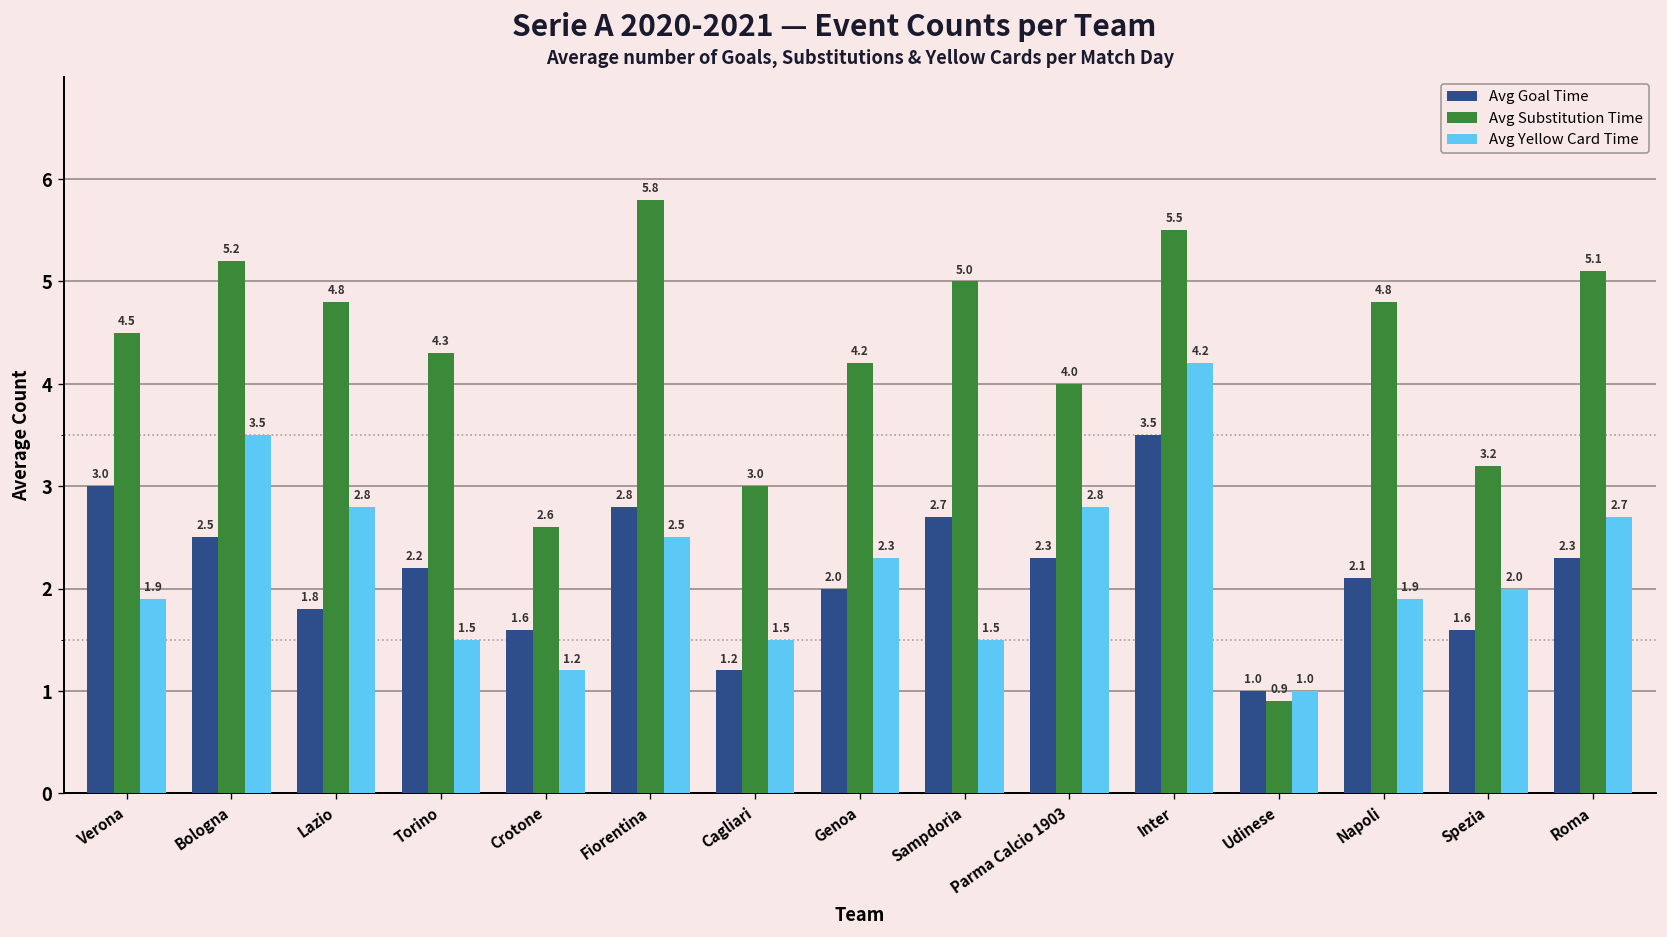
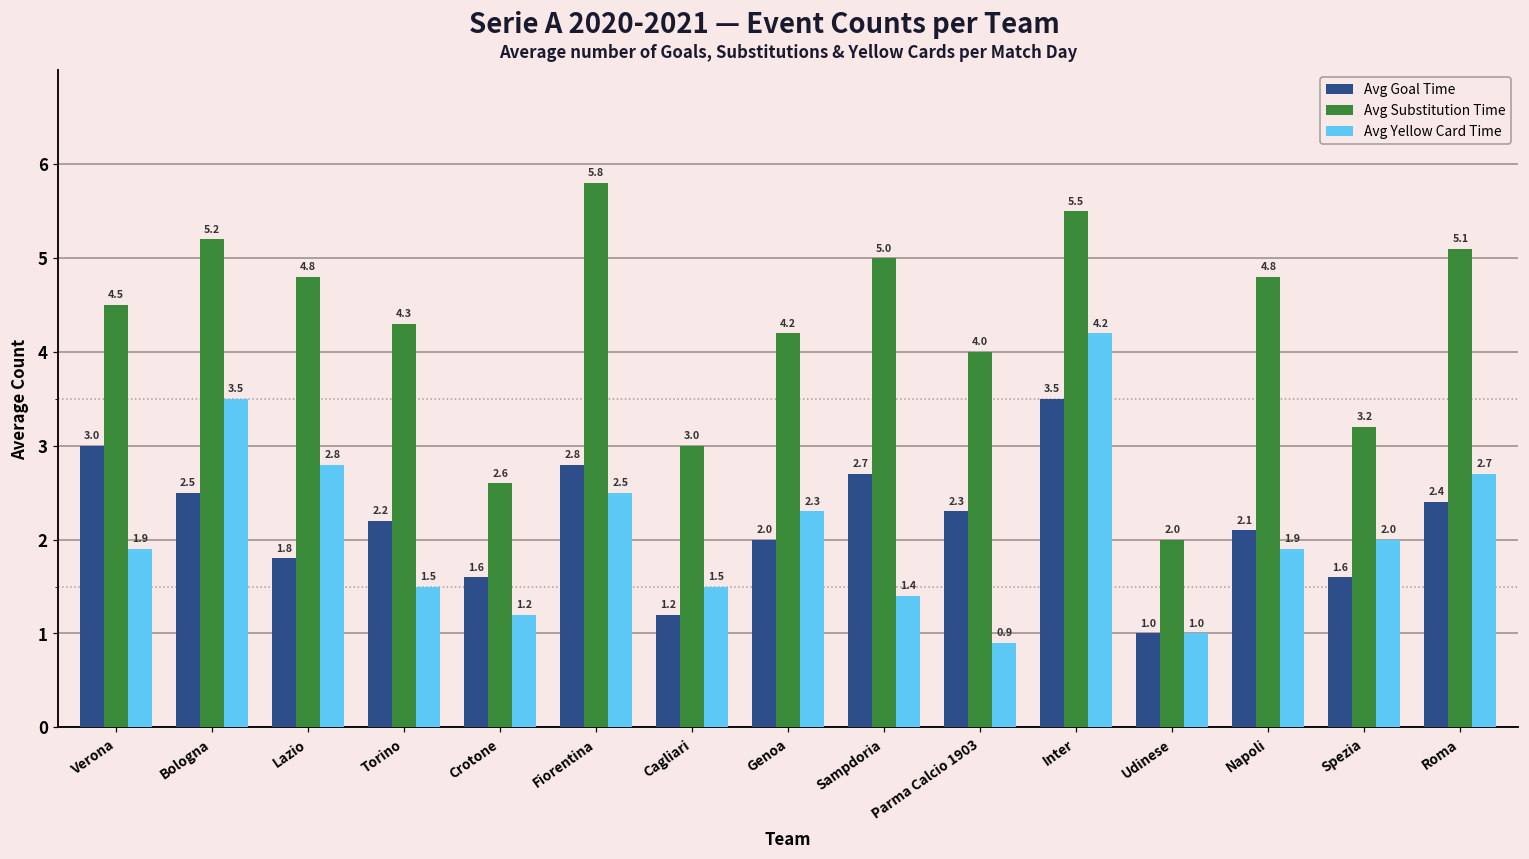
Avg Yellow Card Time, Sampdoria: 1.5 -> 1.4
Avg Yellow Card Time, Parma Calcio 1903: 2.8 -> 0.9
Avg Substitution Time, Udinese: 0.9 -> 2.0
Avg Goal Time, Roma: 2.3 -> 2.4
